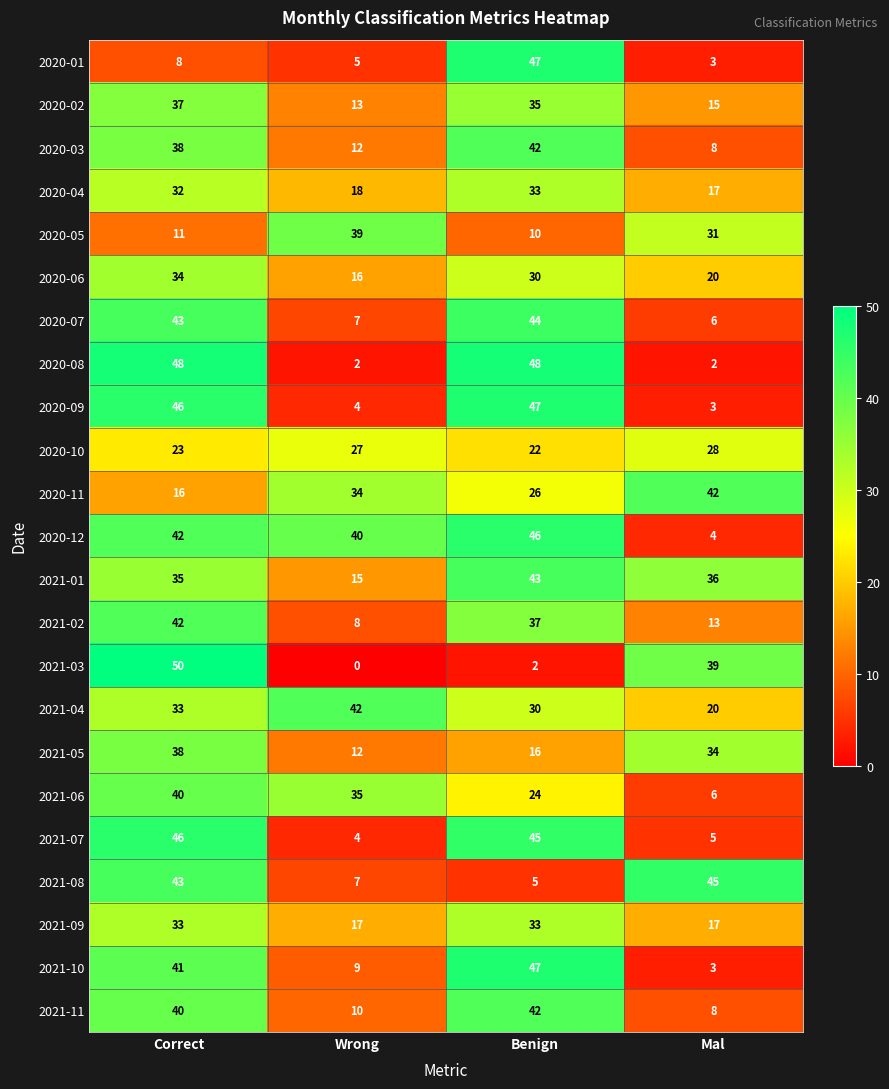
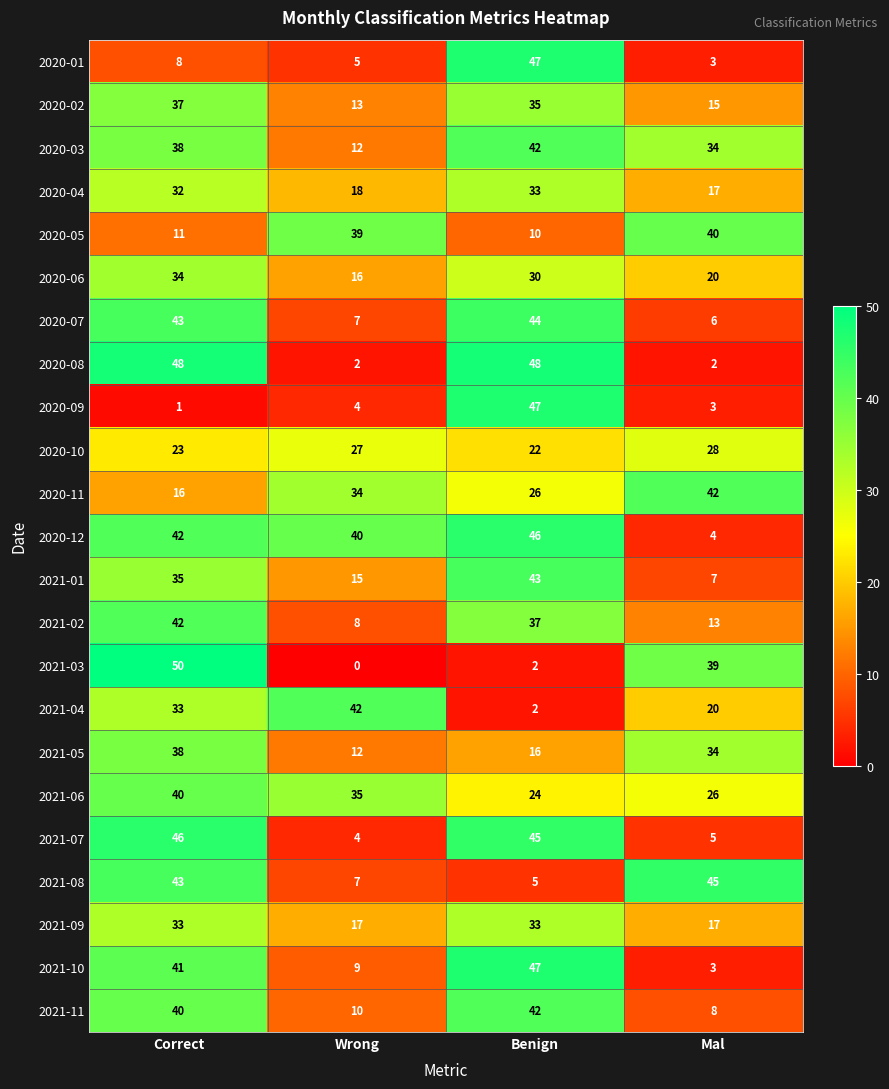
2020-03, Mal: 8 -> 34
2020-05, Mal: 31 -> 40
2020-09, Correct: 46 -> 1
2021-01, Mal: 36 -> 7
2021-04, Benign: 30 -> 2
2021-06, Mal: 6 -> 26
